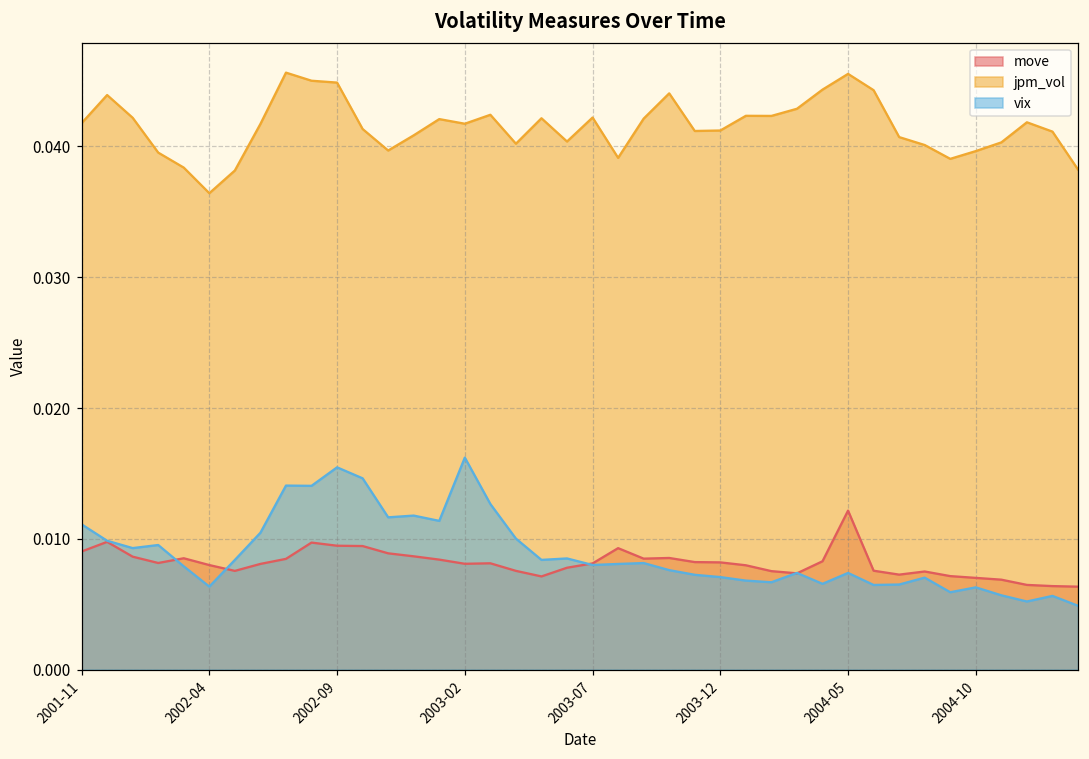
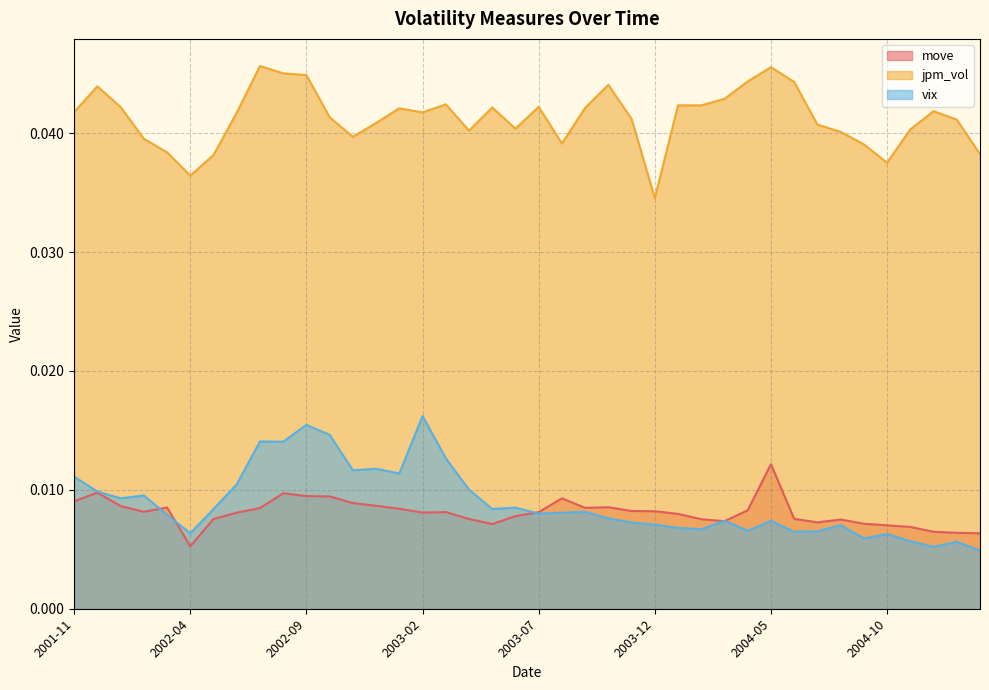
move, 2002-04: 0.0080 -> 0.0053
jpm_vol, 2003-12: 0.0412 -> 0.0345
jpm_vol, 2004-10: 0.0396 -> 0.0375
